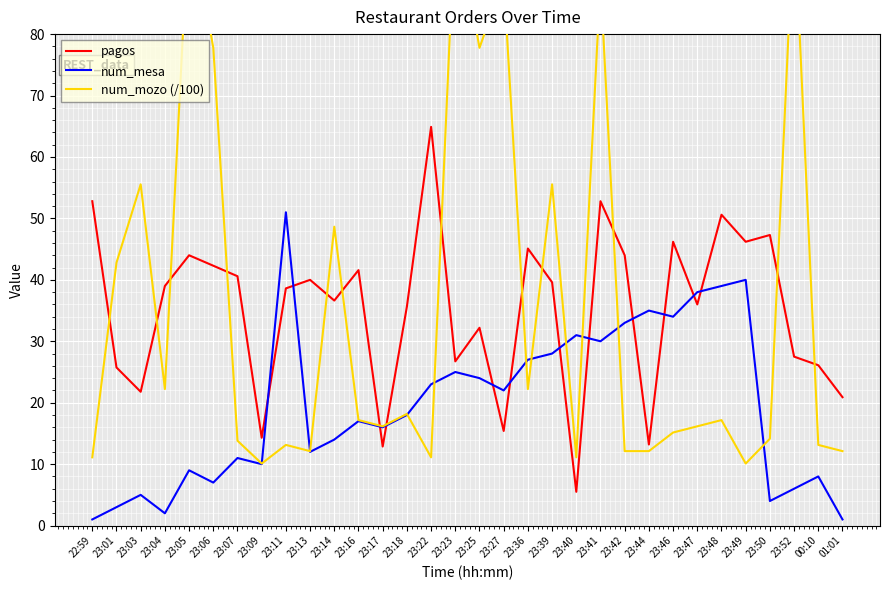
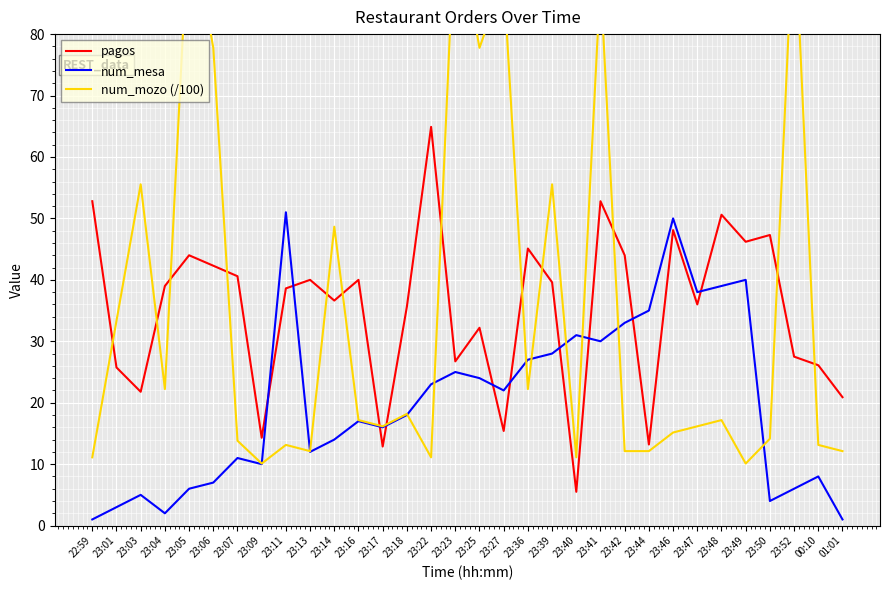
num_mozo (/100), 23:01: 43 -> 33
num_mesa, 23:05: 9 -> 6
pagos, 23:16: 42 -> 40
pagos, 23:46: 46 -> 48
num_mesa, 23:46: 34 -> 50
